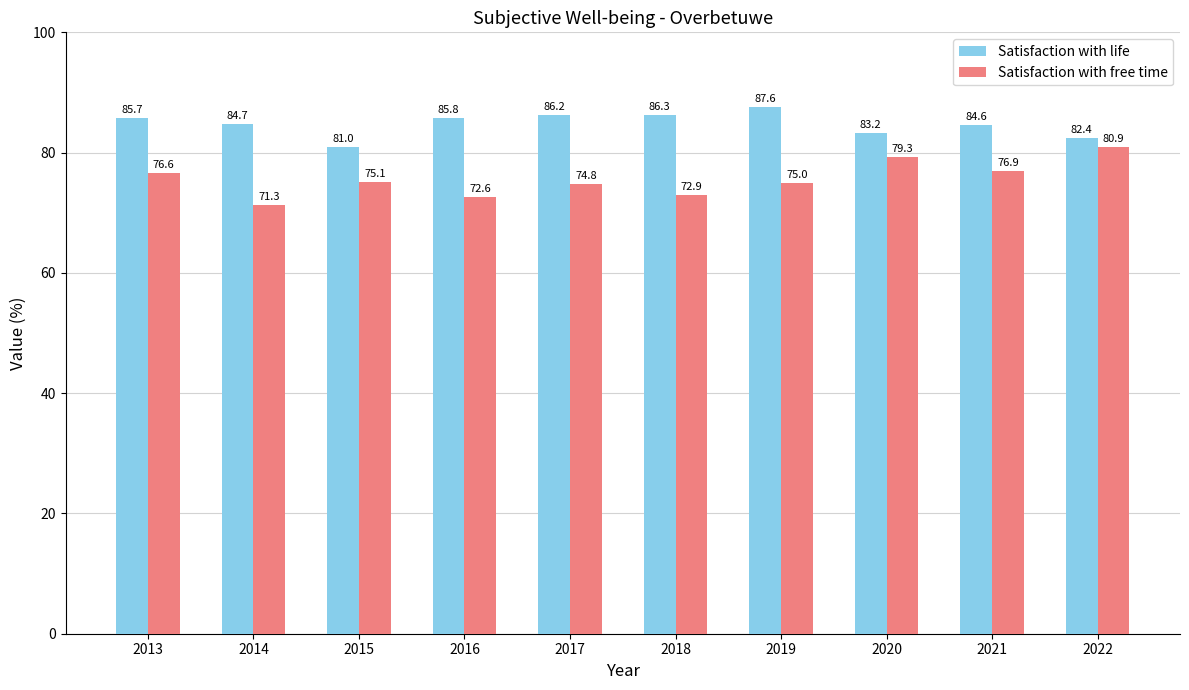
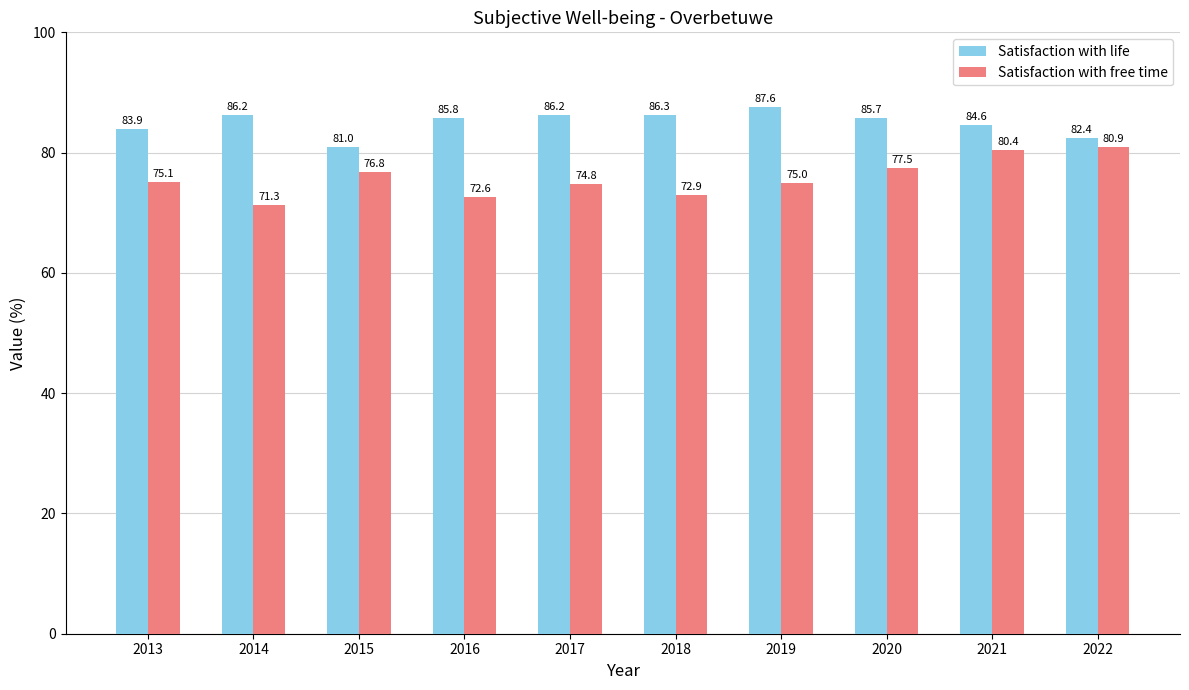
Satisfaction with life, 2013: 85.7 -> 83.9
Satisfaction with free time, 2013: 76.6 -> 75.1
Satisfaction with life, 2014: 84.7 -> 86.2
Satisfaction with free time, 2015: 75.1 -> 76.8
Satisfaction with life, 2020: 83.2 -> 85.7
Satisfaction with free time, 2020: 79.3 -> 77.5
Satisfaction with free time, 2021: 76.9 -> 80.4
